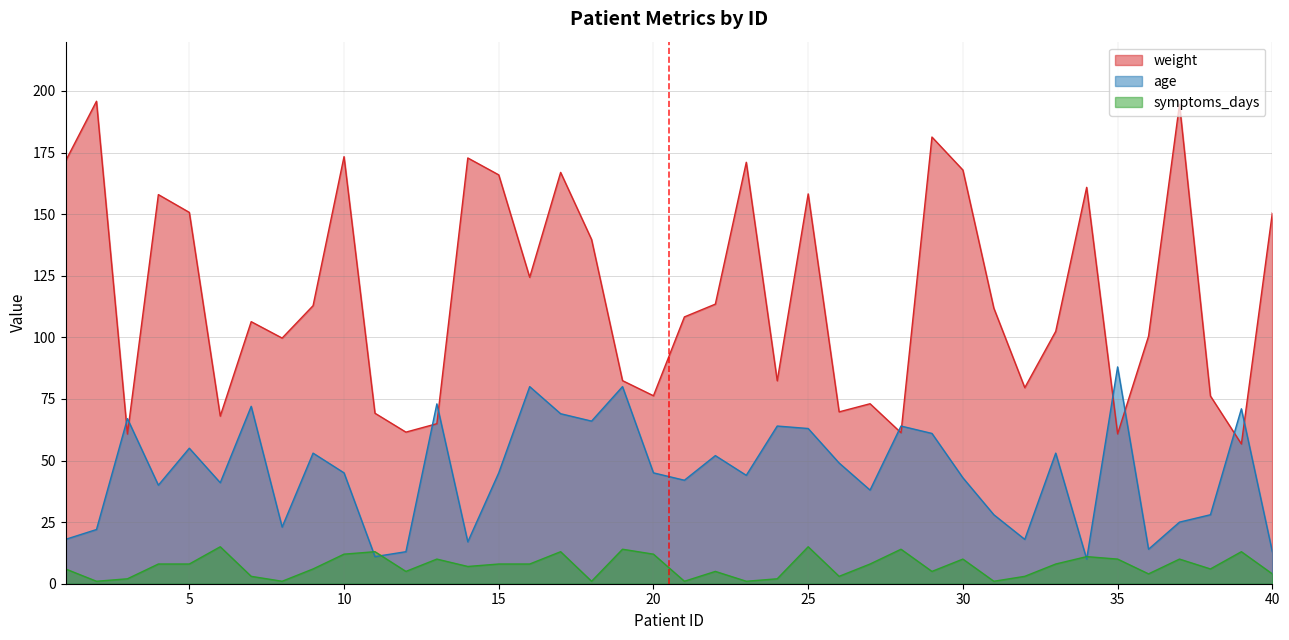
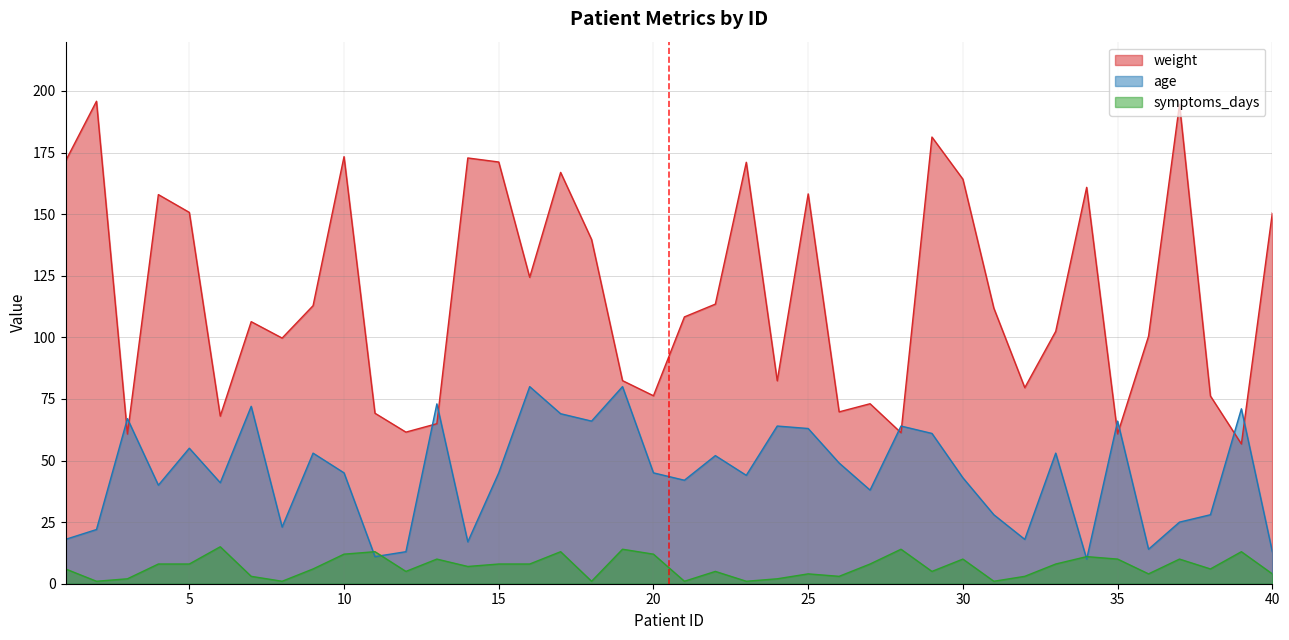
weight, 15: 166 -> 171
symptoms_days, 25: 15 -> 4
weight, 30: 168 -> 164
age, 35: 88 -> 66
